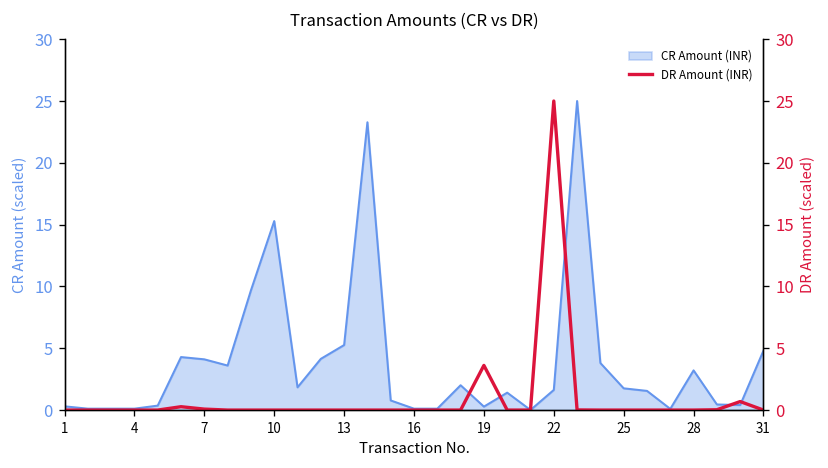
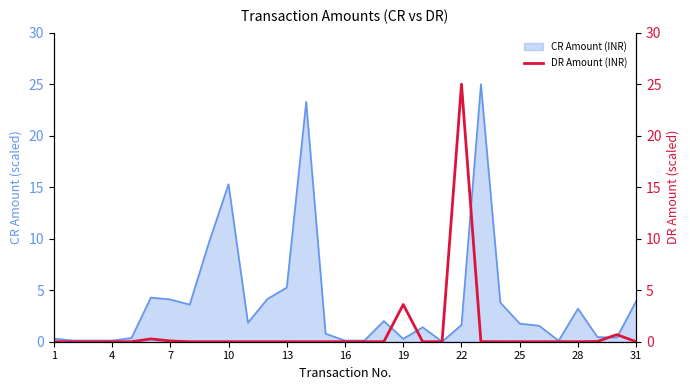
CR Amount (INR), 31: 4.8 -> 4.0
